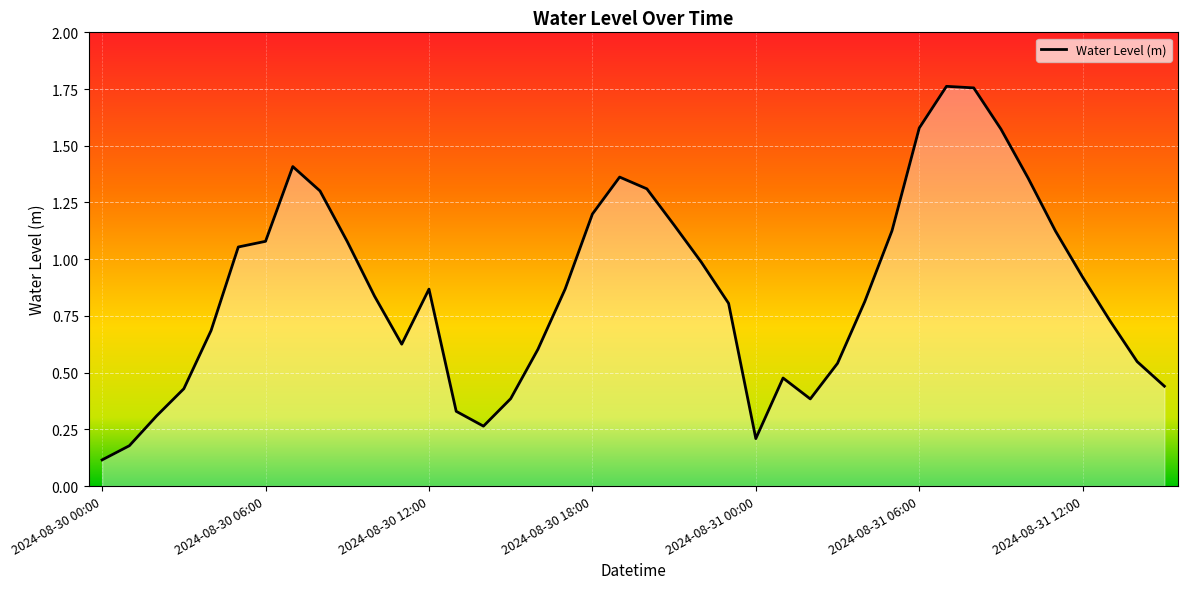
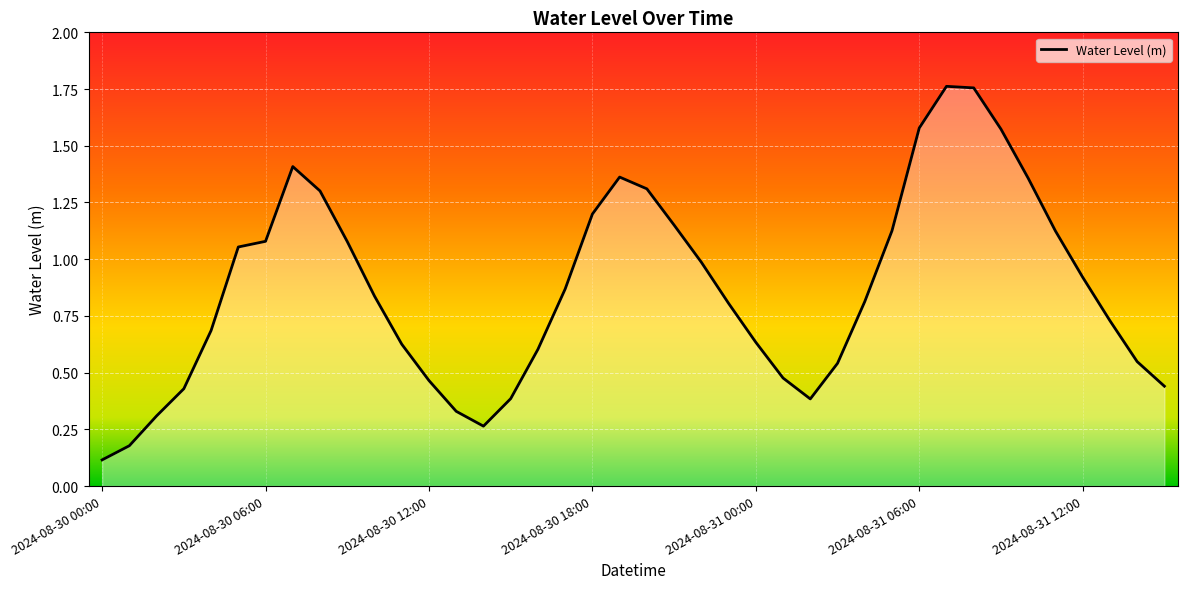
2024-08-30 12:00: 0.87 -> 0.46
2024-08-31 00:00: 0.21 -> 0.63
